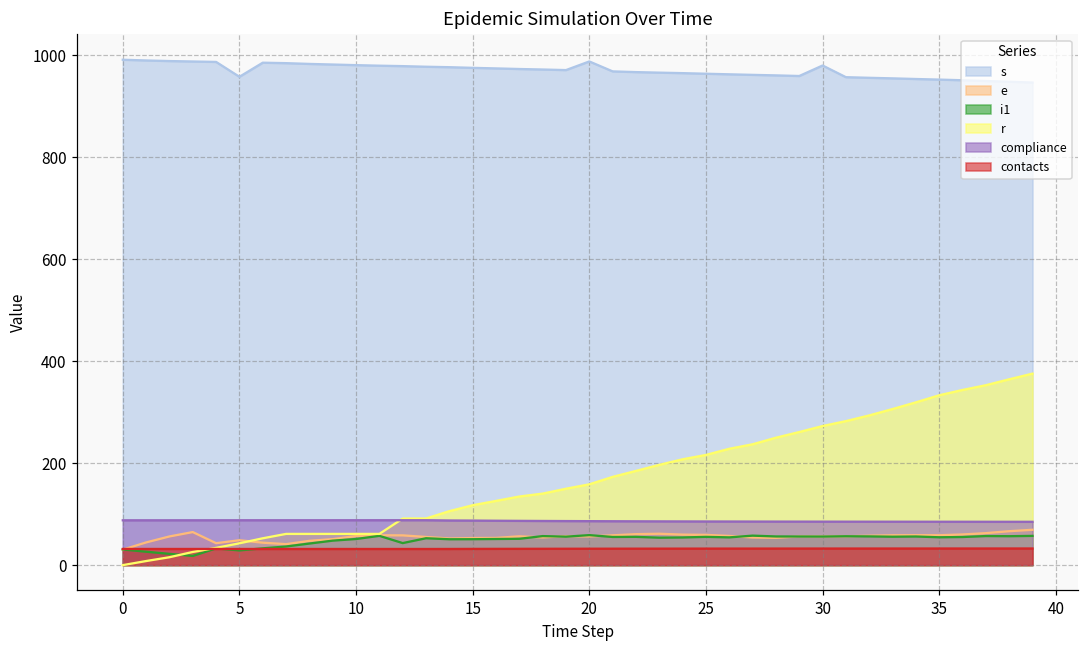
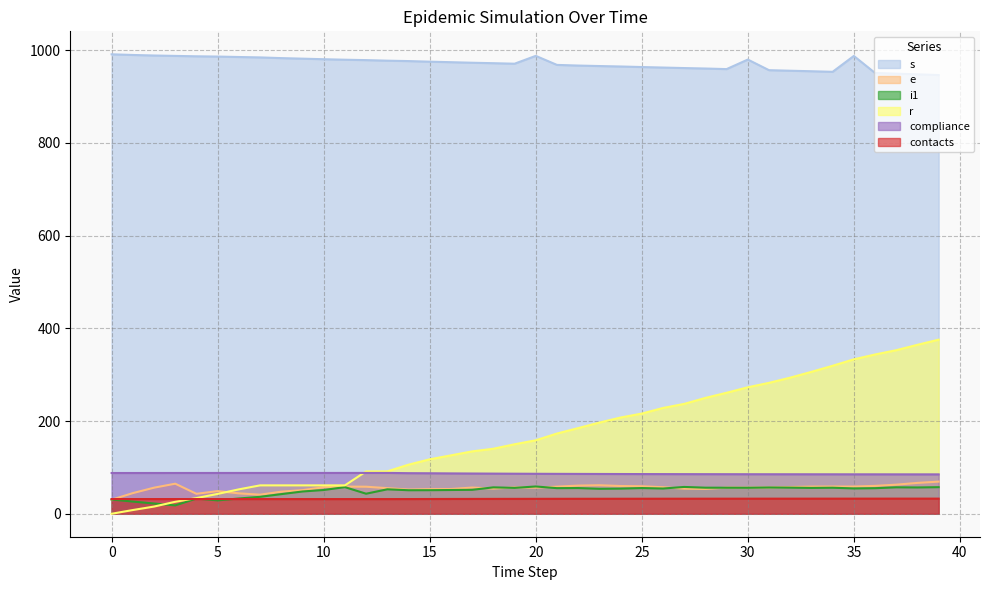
s, 5: 960 -> 990
s, 35: 950 -> 990
